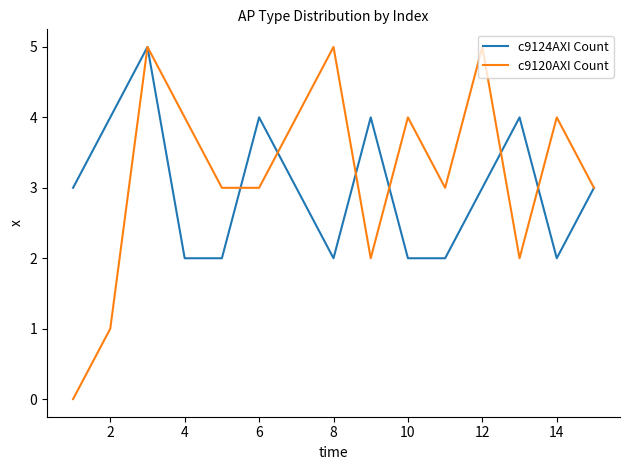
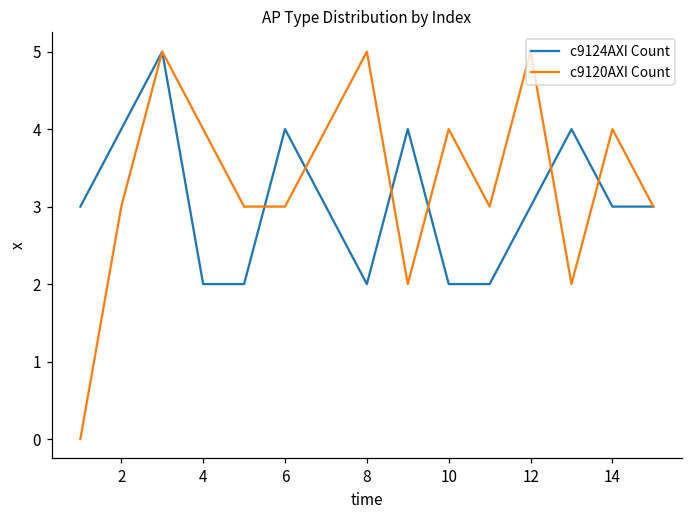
c9120AXI Count, 2: 1 -> 3
c9124AXI Count, 14: 2 -> 3
